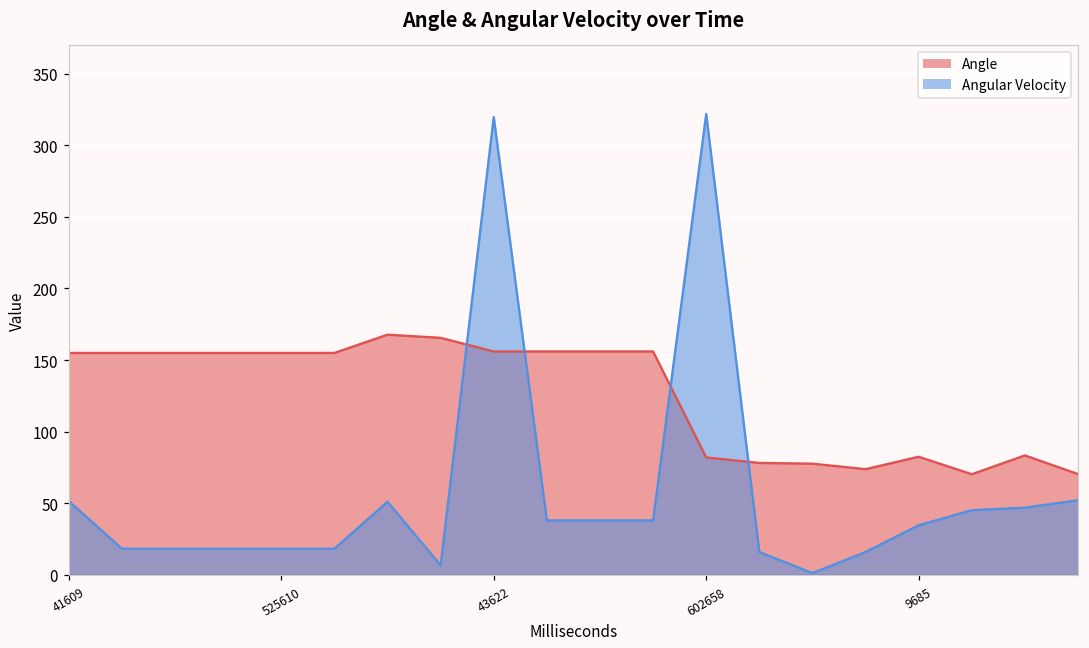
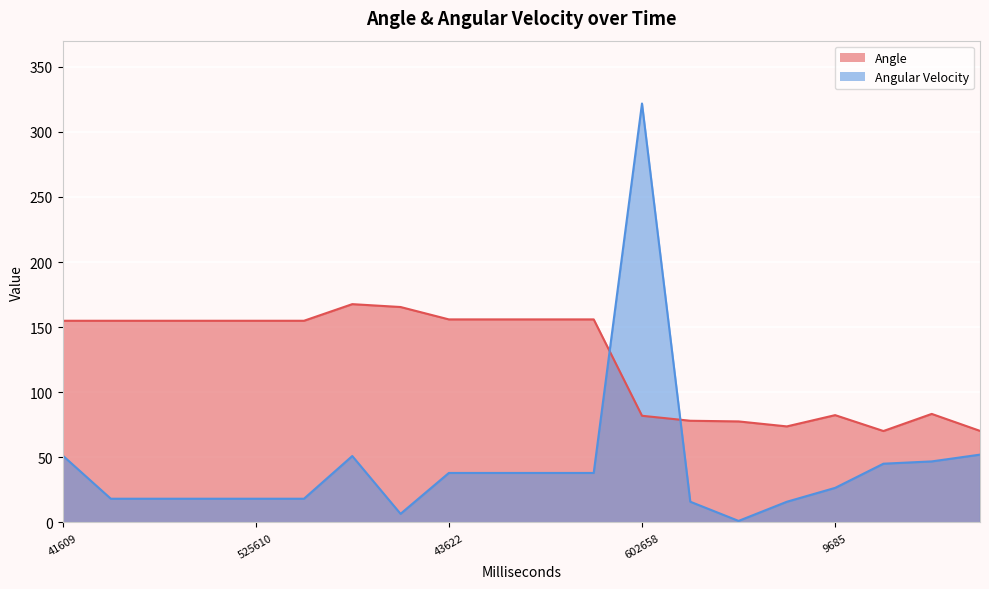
Angular Velocity, 43622: 320 -> 38
Angular Velocity, 9685: 35 -> 27
